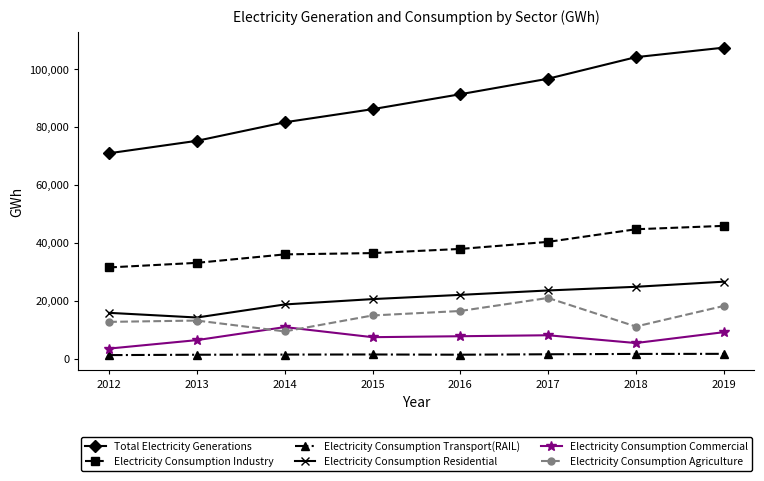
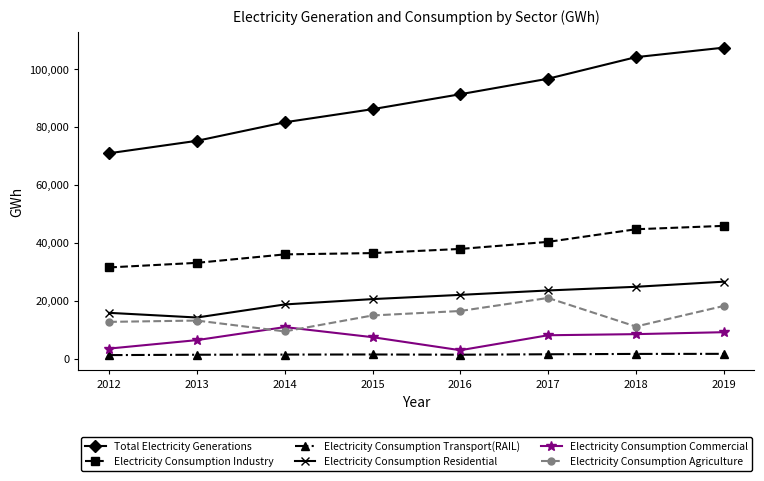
Electricity Consumption Commercial, 2016: 8,000 -> 3,000
Electricity Consumption Commercial, 2018: 5,000 -> 8,000
